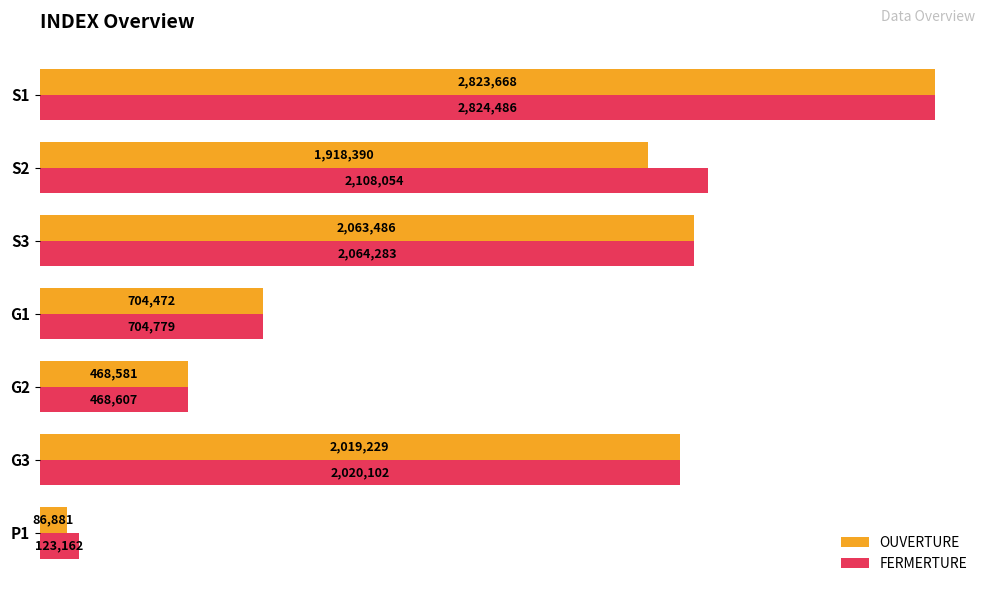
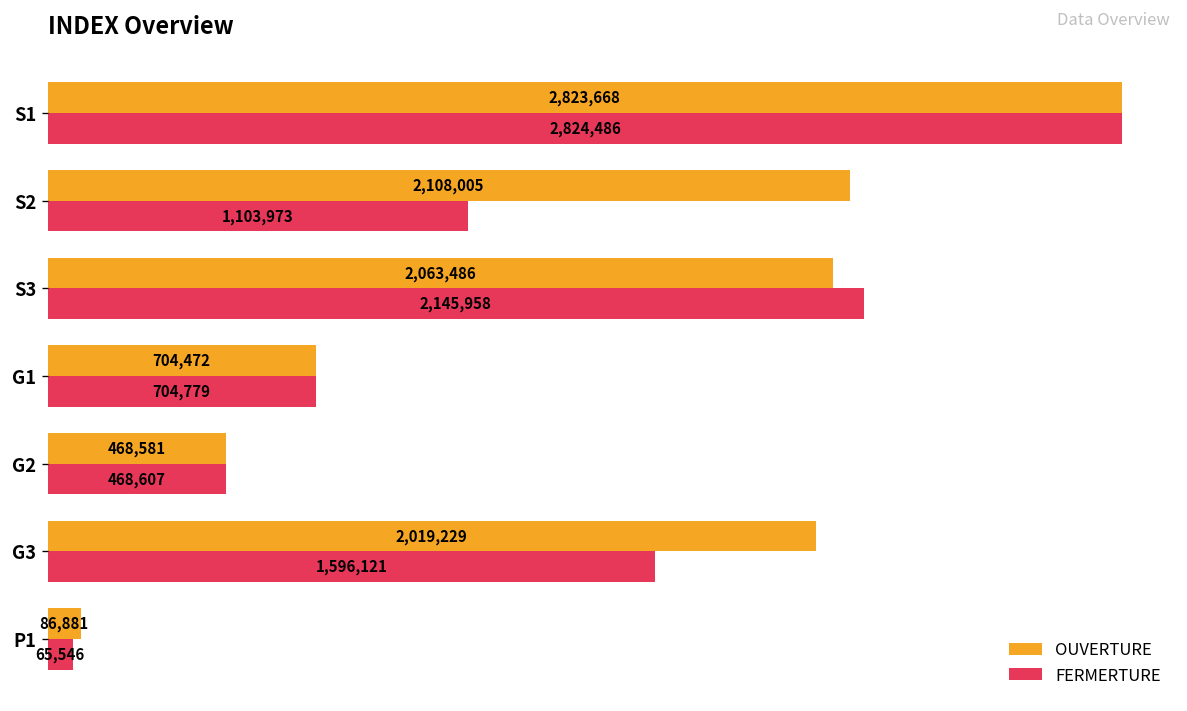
OUVERTURE, S2: 1,918,390 -> 2,108,005
FERMERTURE, S2: 2,108,054 -> 1,103,973
FERMERTURE, S3: 2,064,283 -> 2,145,958
FERMERTURE, G3: 2,020,102 -> 1,596,121
FERMERTURE, P1: 123,162 -> 65,546
